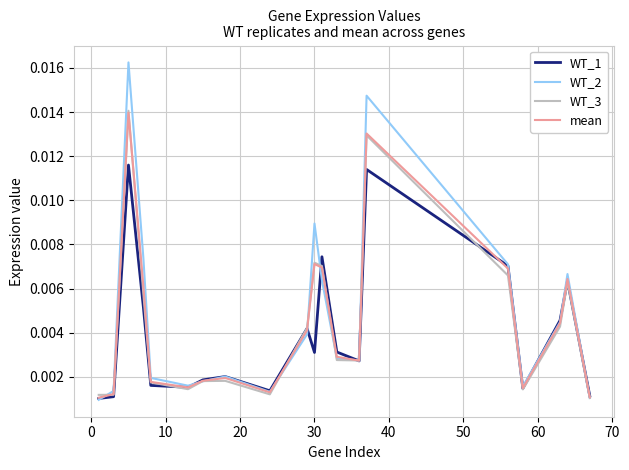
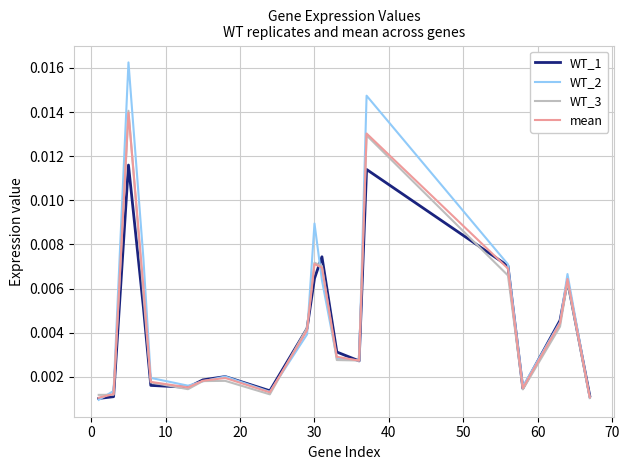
WT_1, 30: 0.0031 -> 0.0065
